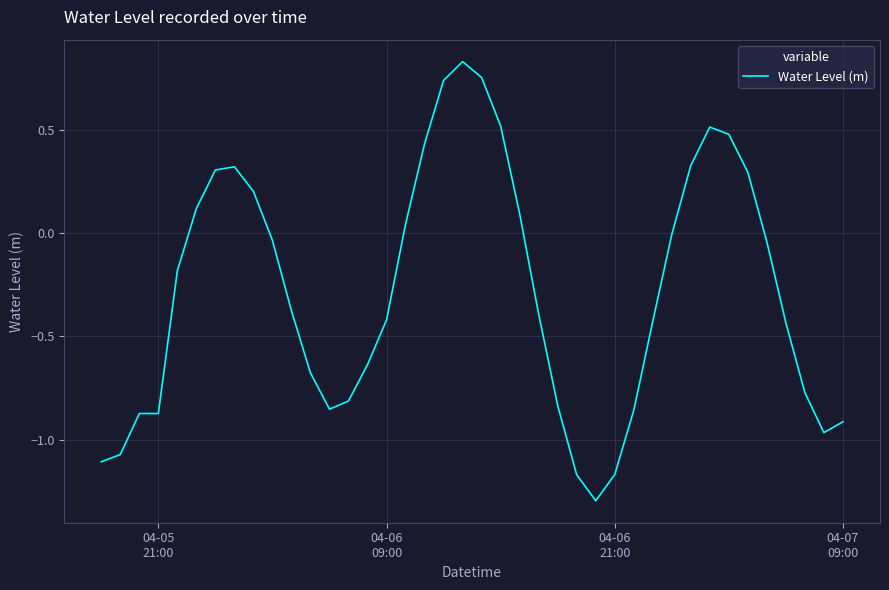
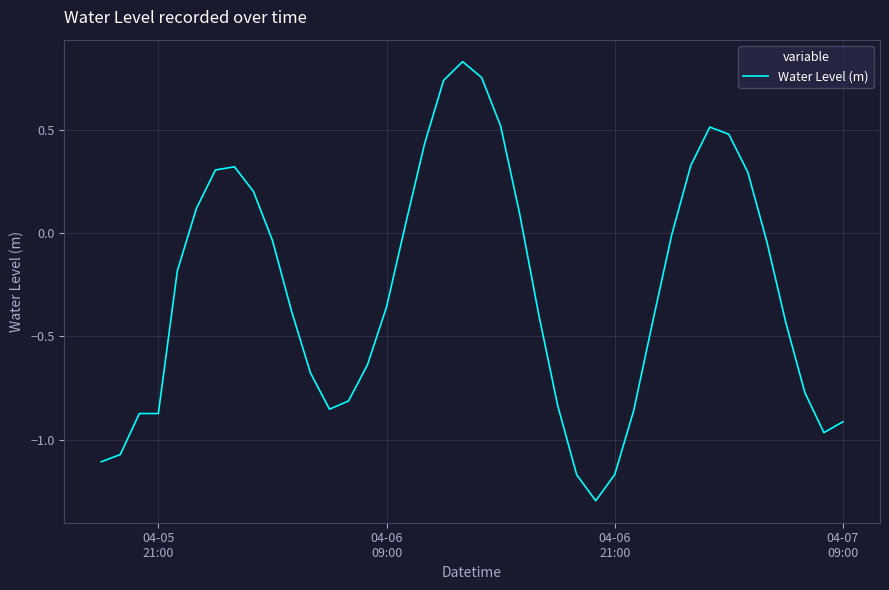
04-06 09:00: -0.42 -> -0.36
